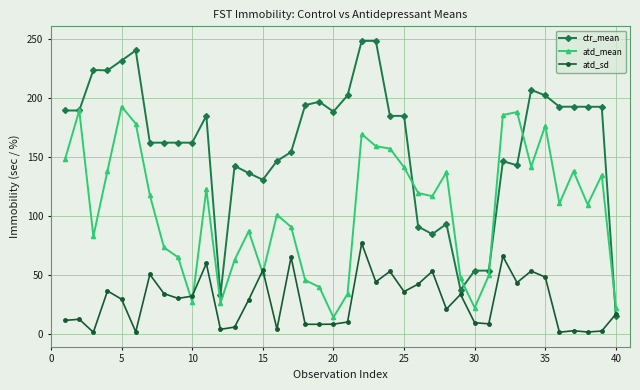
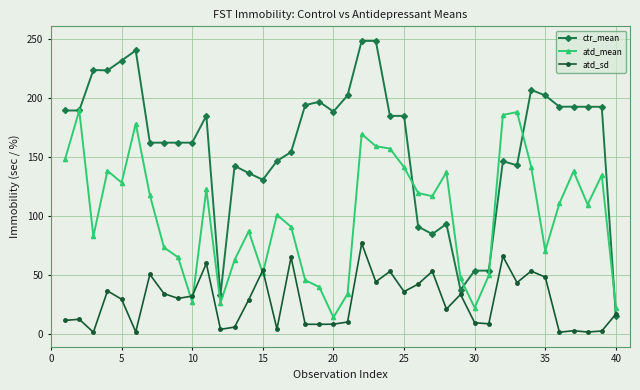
atd_mean, 5: 193 -> 128
atd_mean, 35: 177 -> 71
